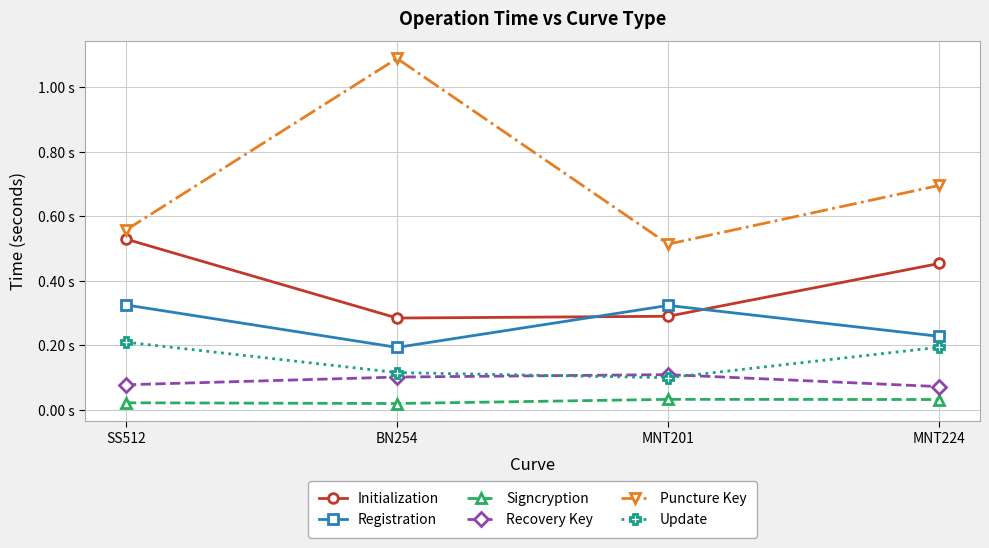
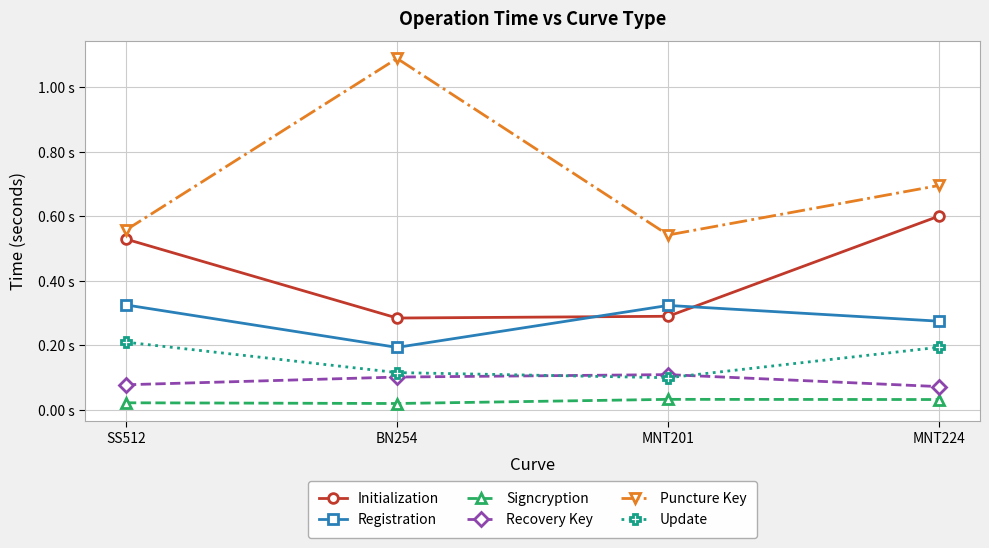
Puncture Key, MNT201: 0.51 s -> 0.54 s
Initialization, MNT224: 0.45 s -> 0.60 s
Registration, MNT224: 0.23 s -> 0.28 s
